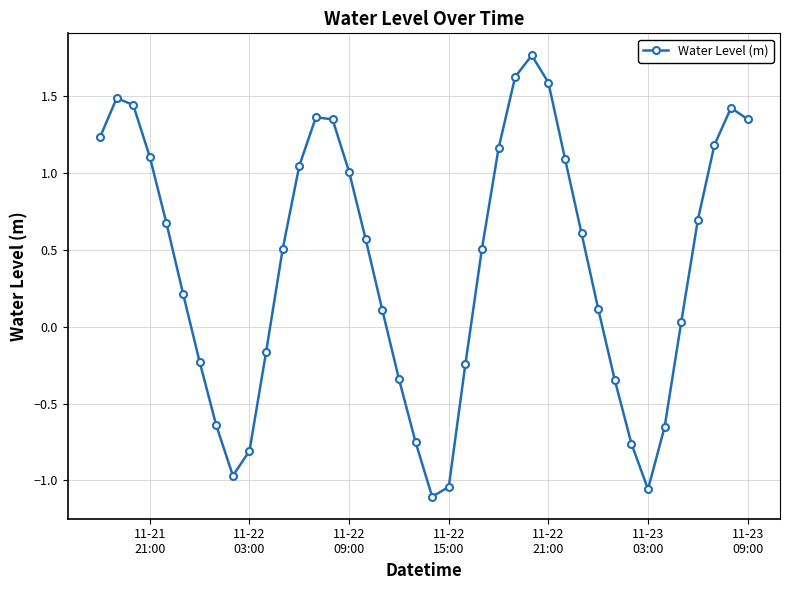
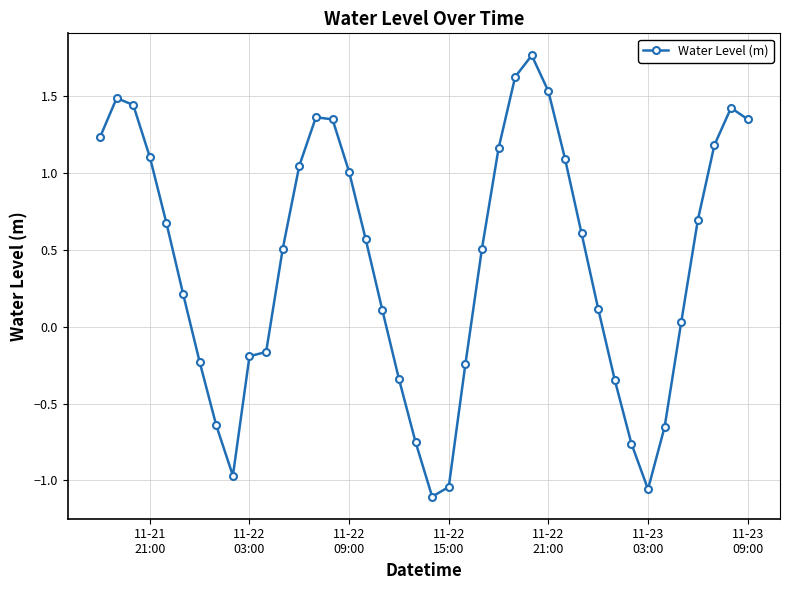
11-22 03:00: -0.81 -> -0.19
11-22 21:00: 1.59 -> 1.53
